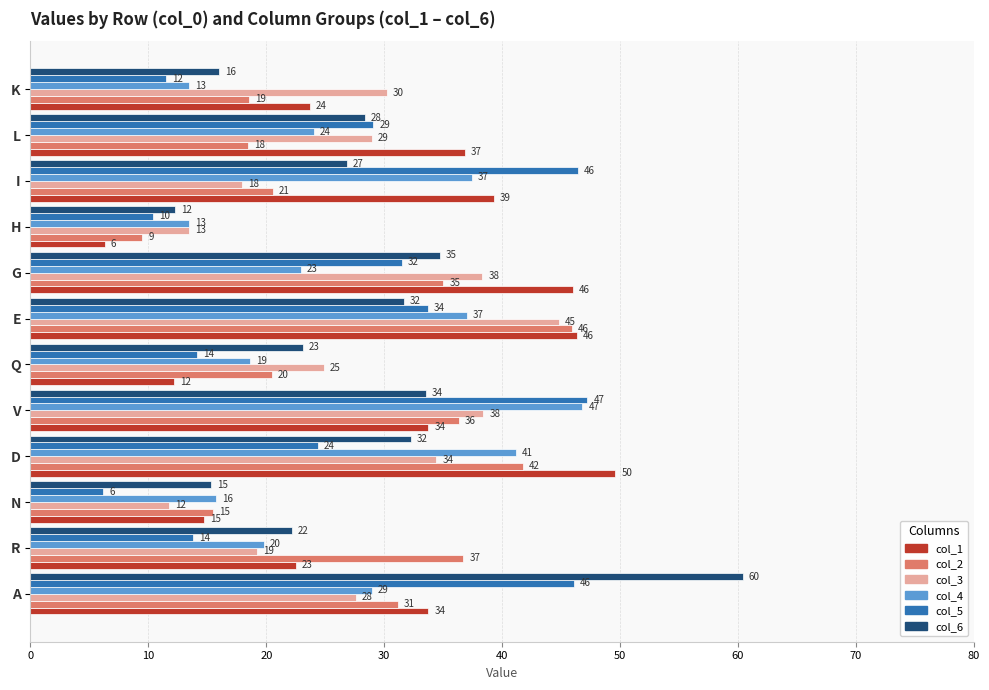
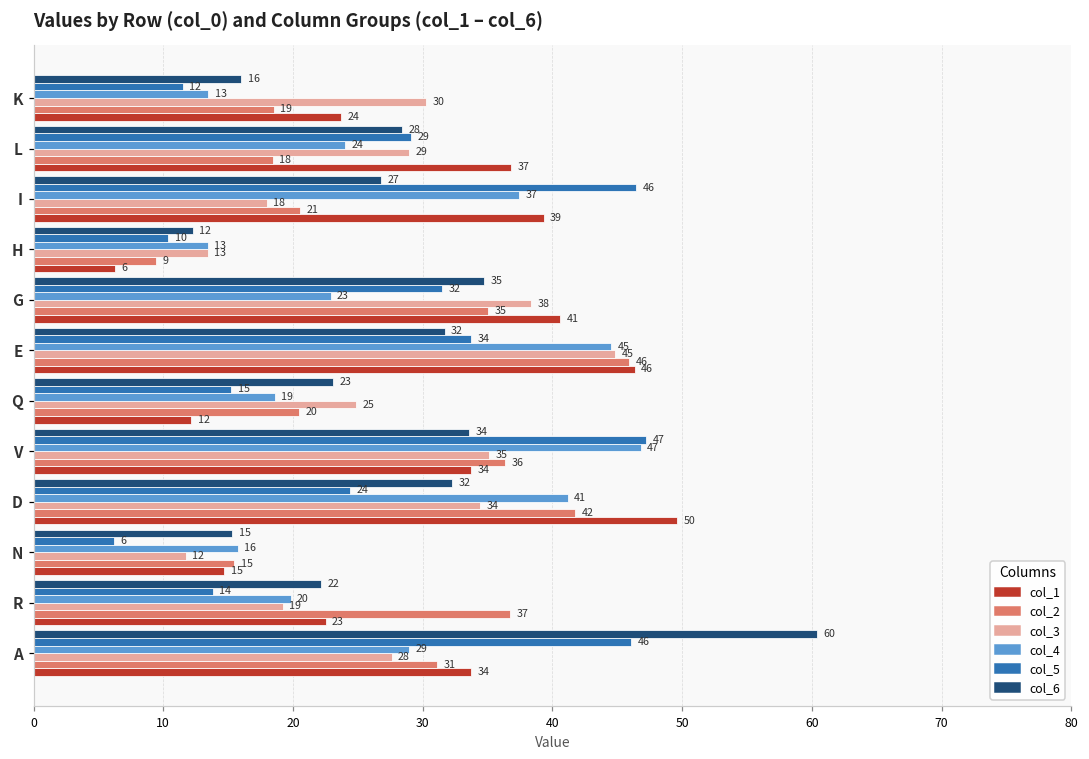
col_1, G: 46 -> 41
col_4, E: 37 -> 45
col_5, Q: 14 -> 15
col_3, V: 38 -> 35
